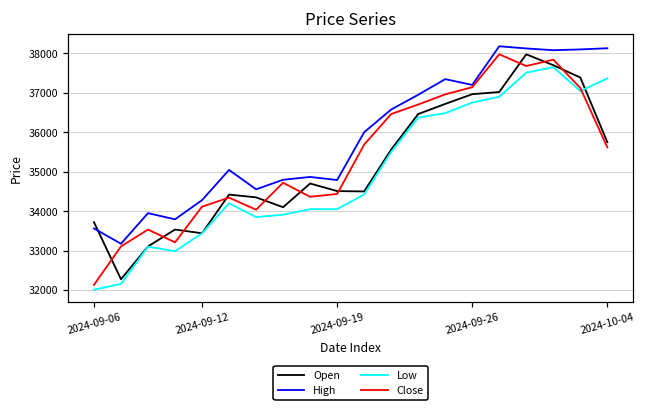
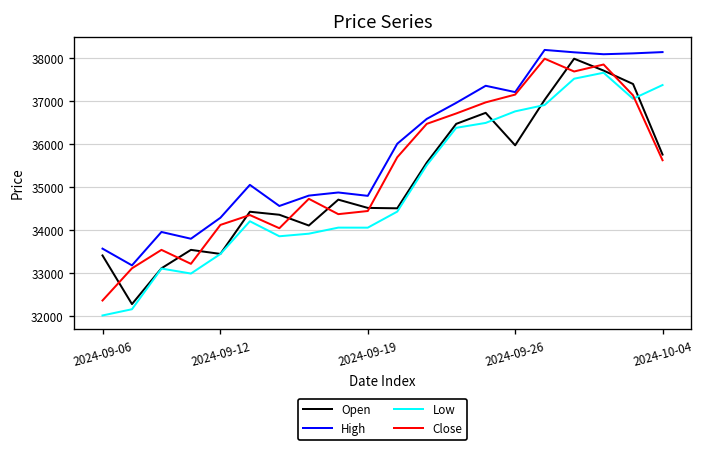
Open, 2024-09-06: 33700 -> 33400
Close, 2024-09-06: 32100 -> 32400
Open, 2024-09-26: 37000 -> 36000
